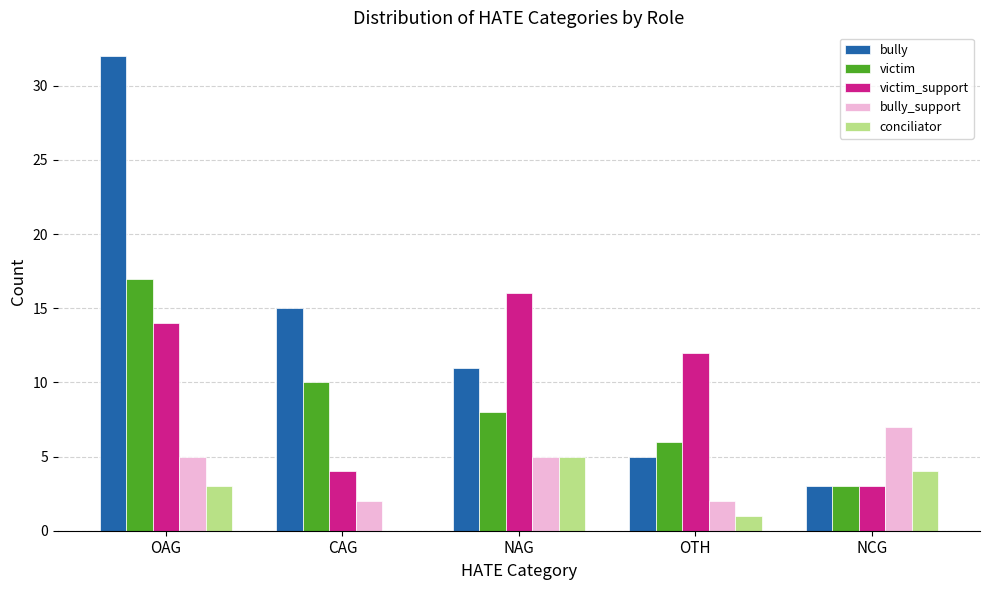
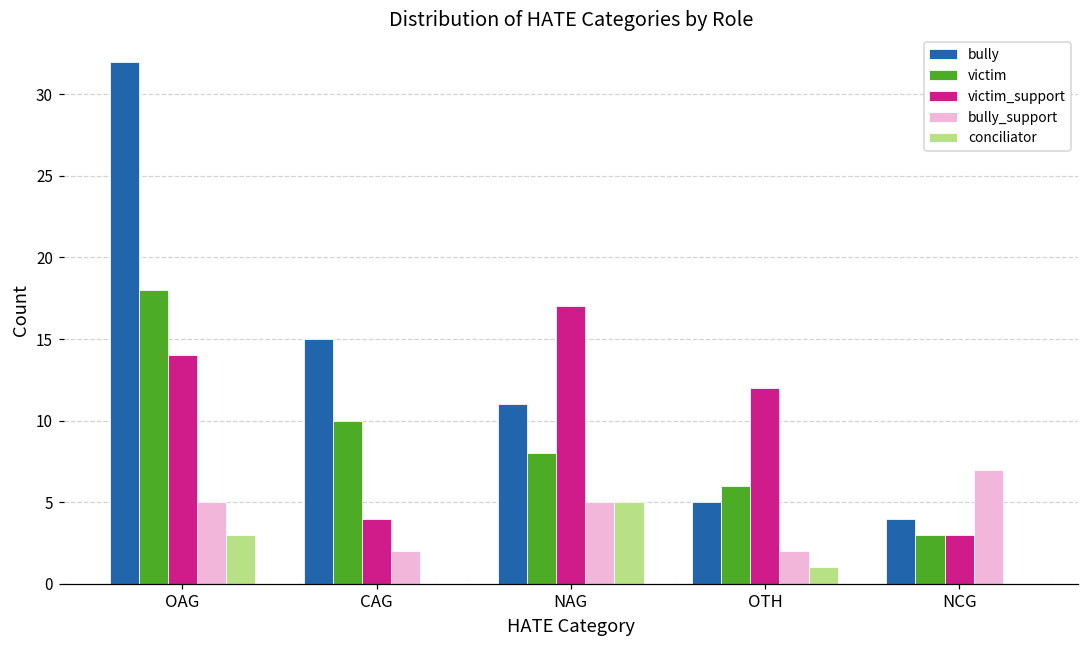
victim, OAG: 17 -> 18
victim_support, NAG: 16 -> 17
bully, NCG: 3 -> 4
conciliator, NCG: 4 -> 0
